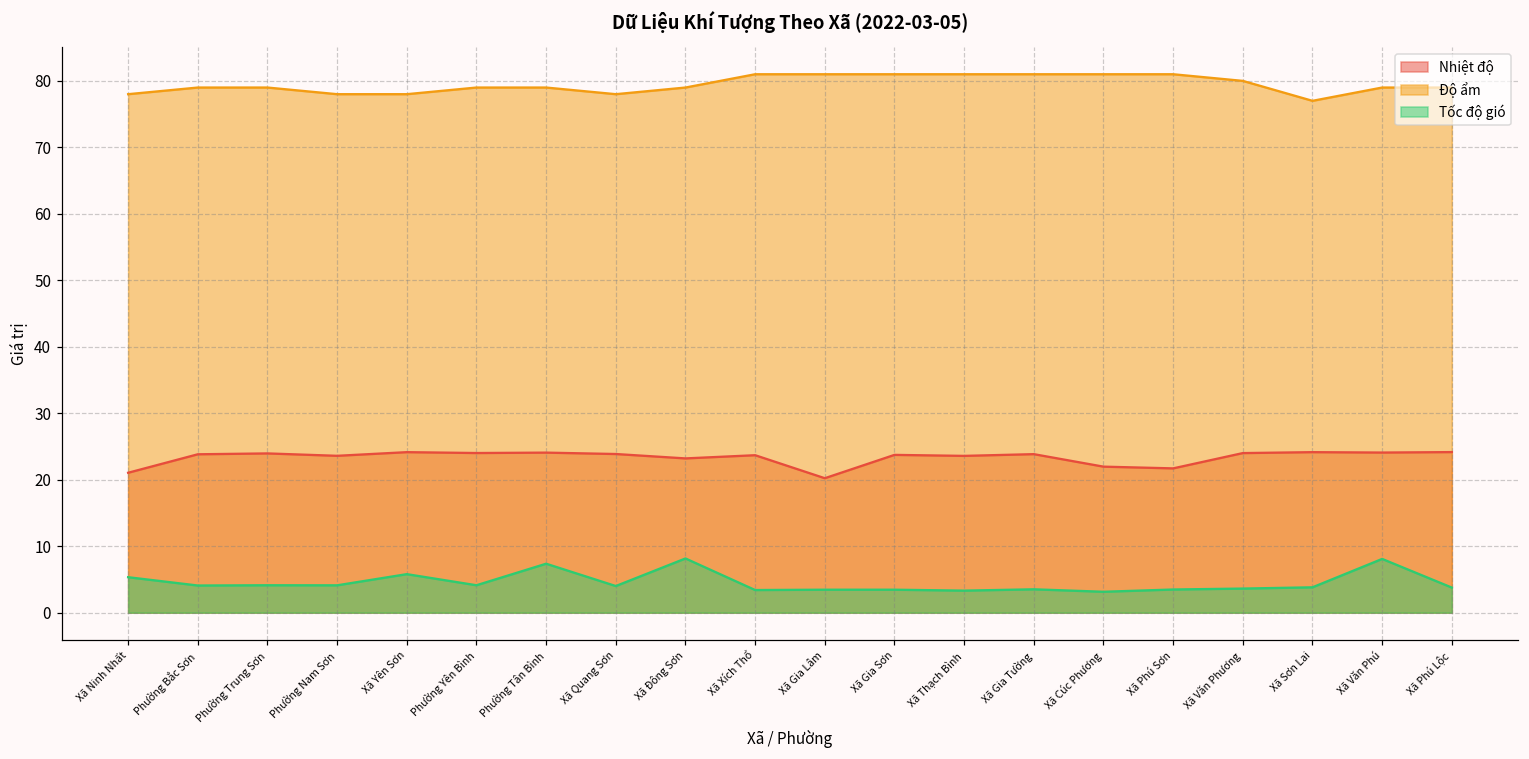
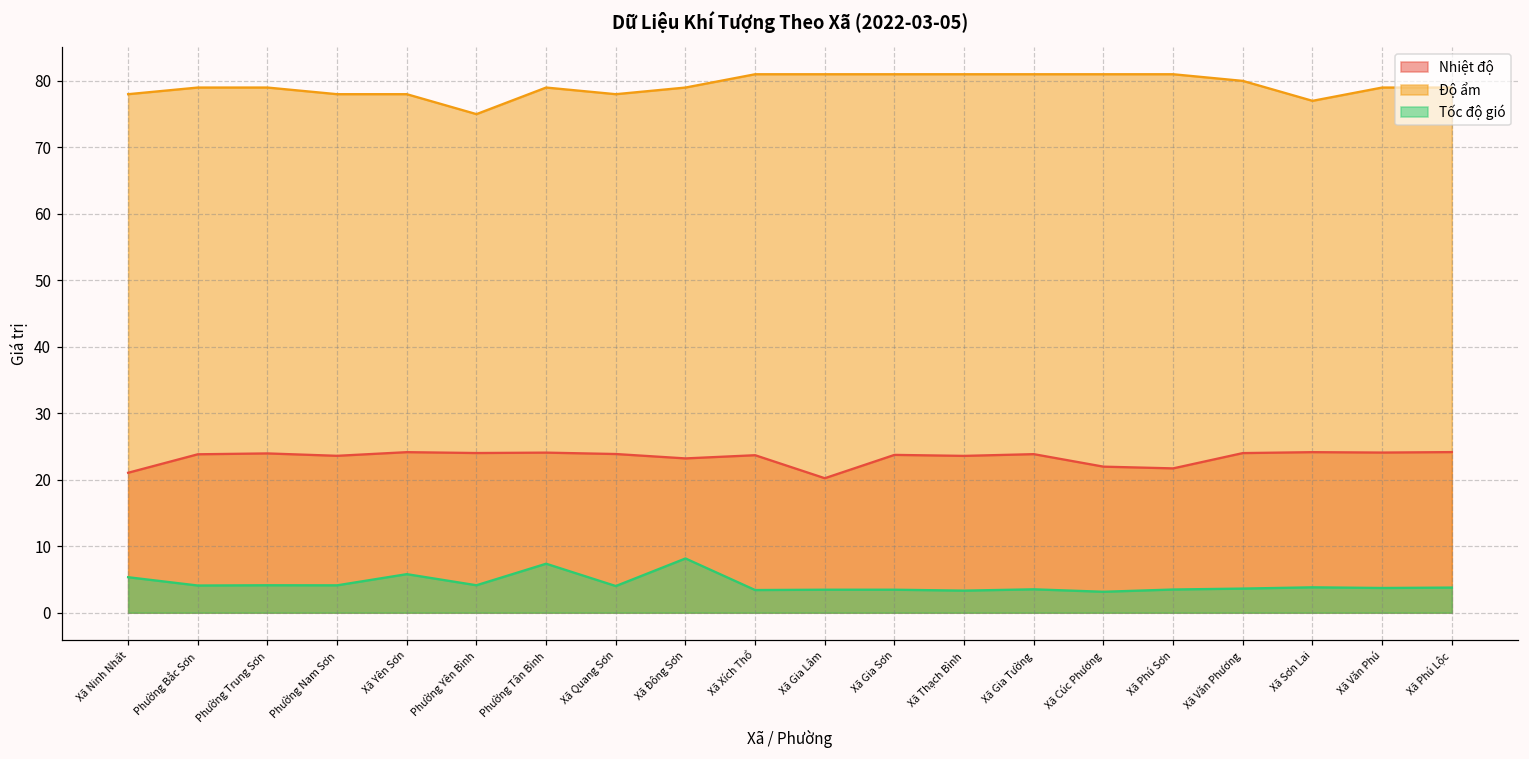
Độ ẩm, Phường Yên Bình: 79 -> 75
Tốc độ gió, Xã Văn Phú: 8 -> 4
